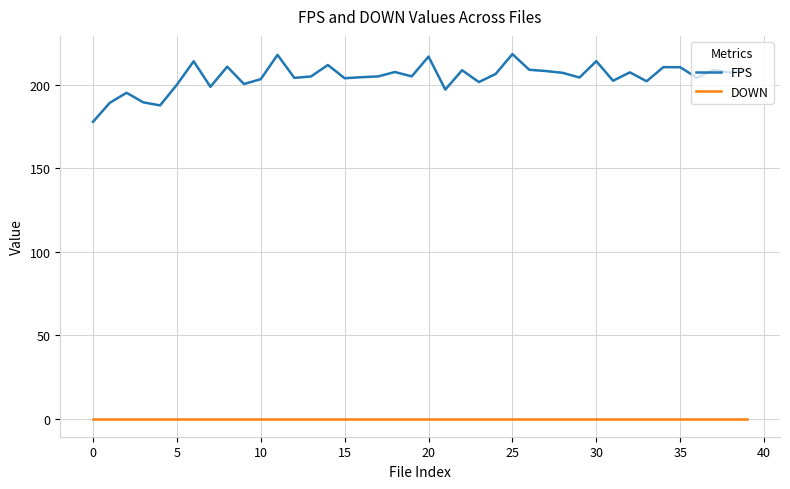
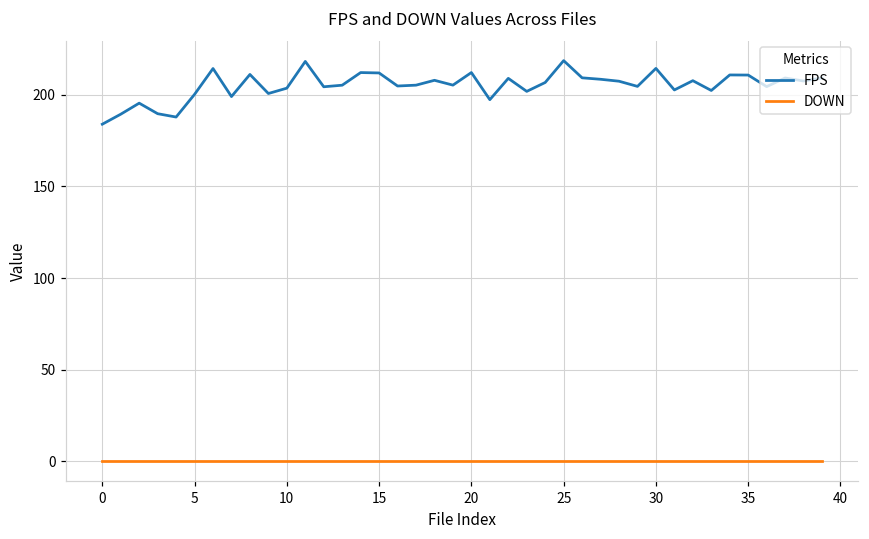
FPS, 0: 178 -> 184
FPS, 15: 204 -> 212
FPS, 20: 217 -> 212
